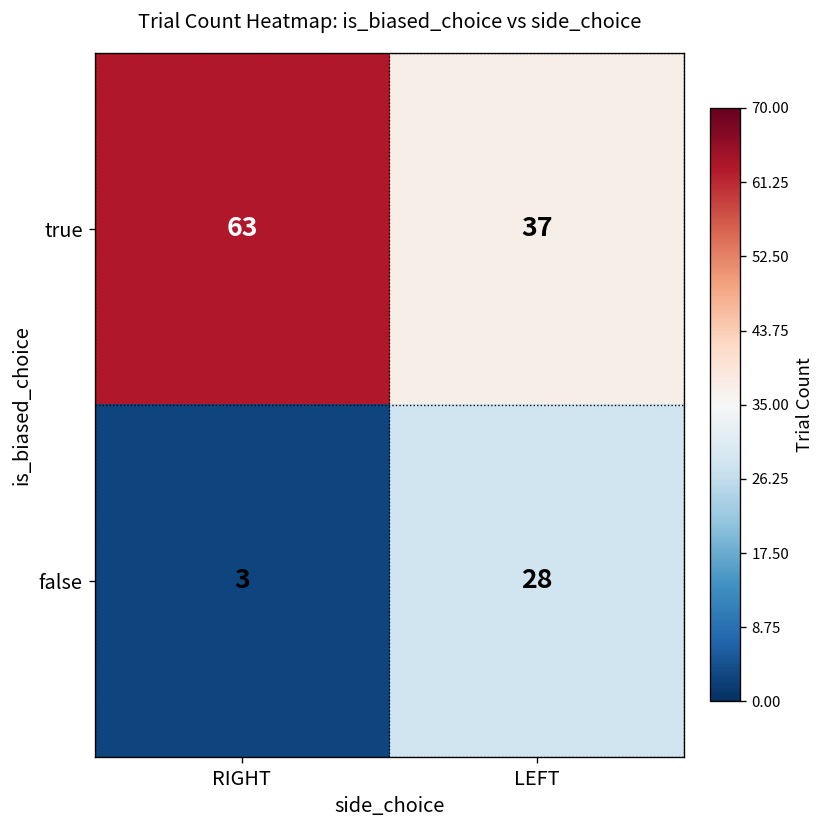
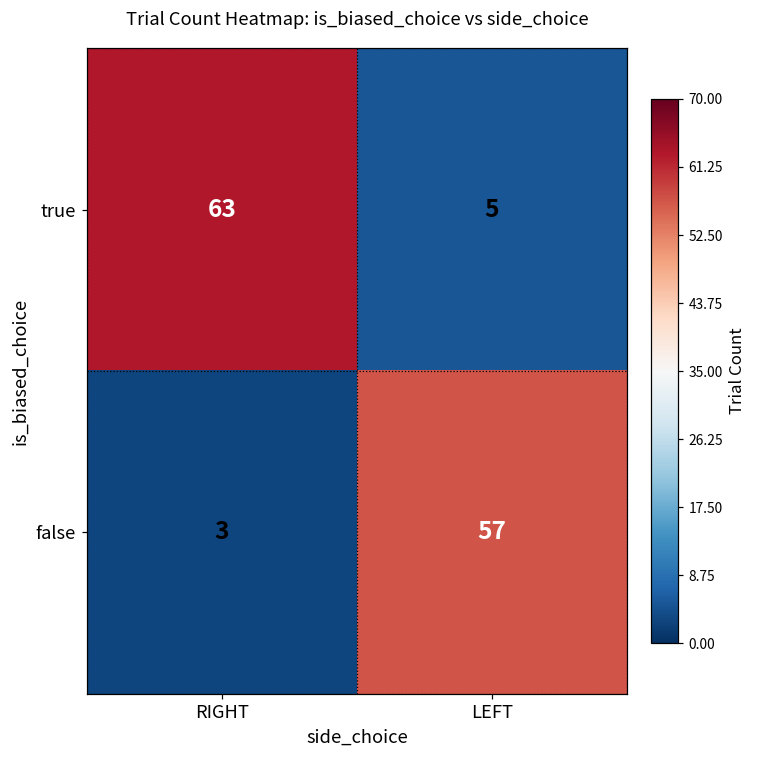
true, LEFT: 37 -> 5
false, LEFT: 28 -> 57
